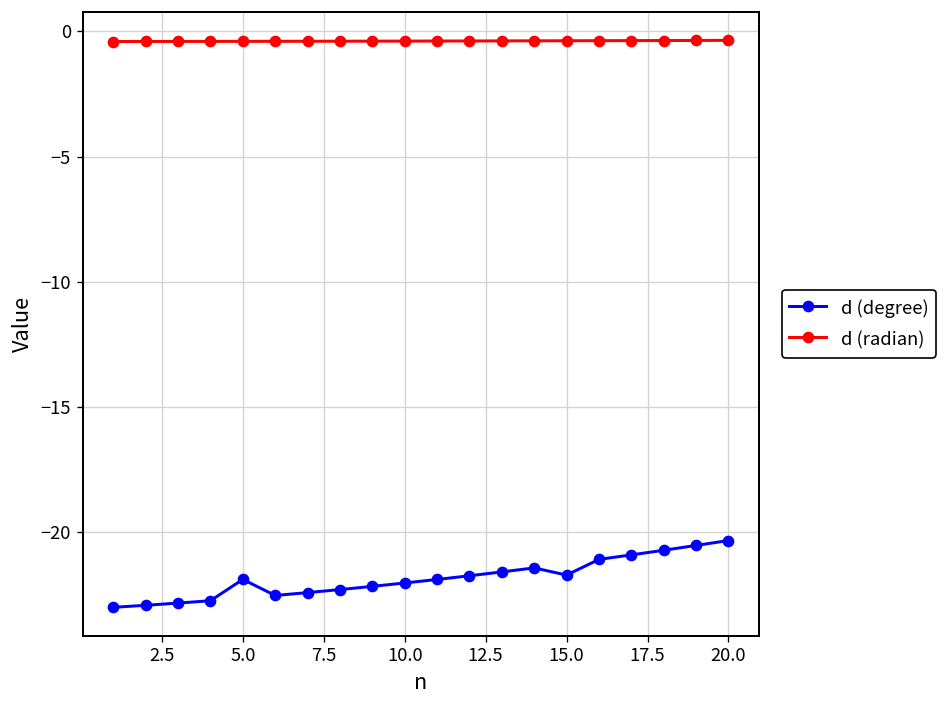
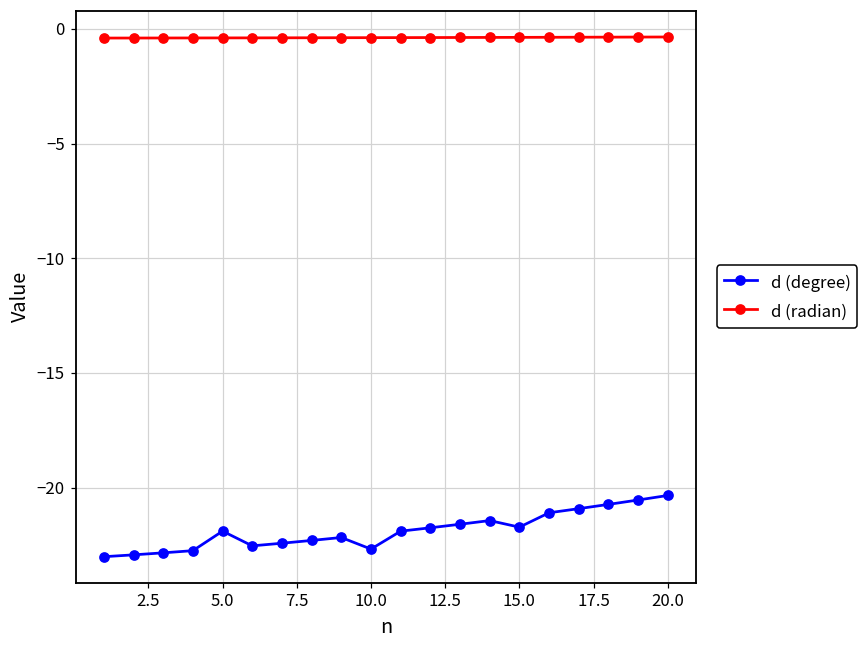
d (degree), 10.0: -22.0 -> -22.7
